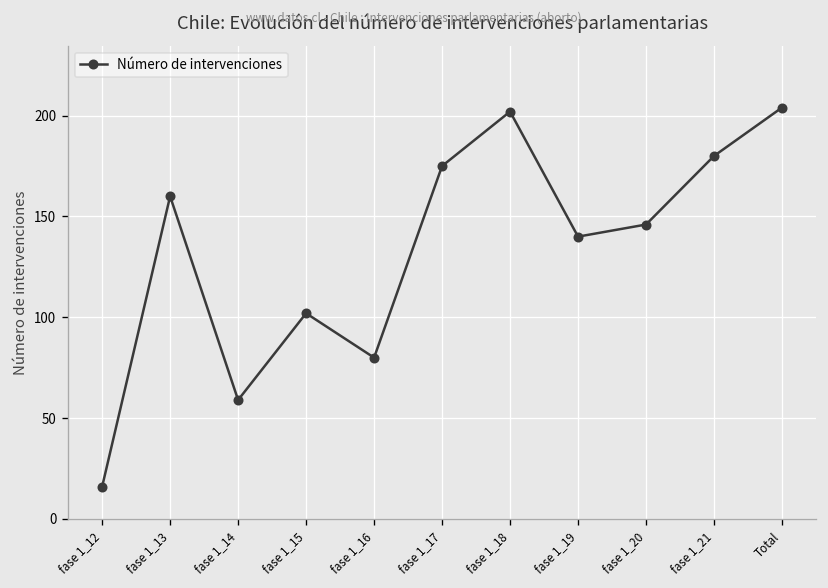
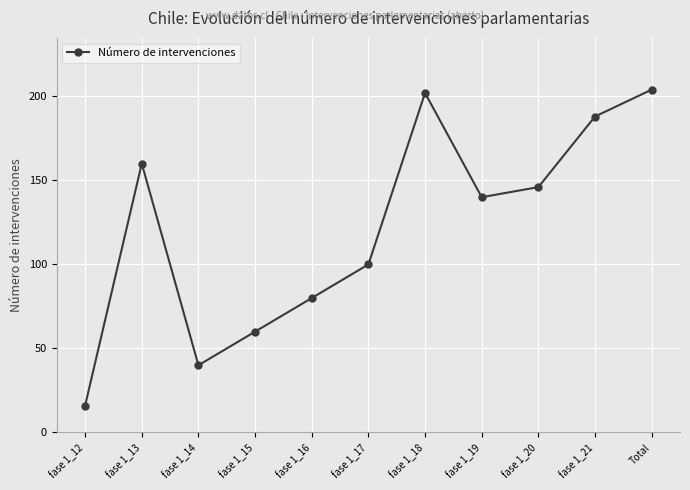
fase 1_14: 59 -> 40
fase 1_15: 102 -> 60
fase 1_17: 175 -> 100
fase 1_21: 180 -> 188
